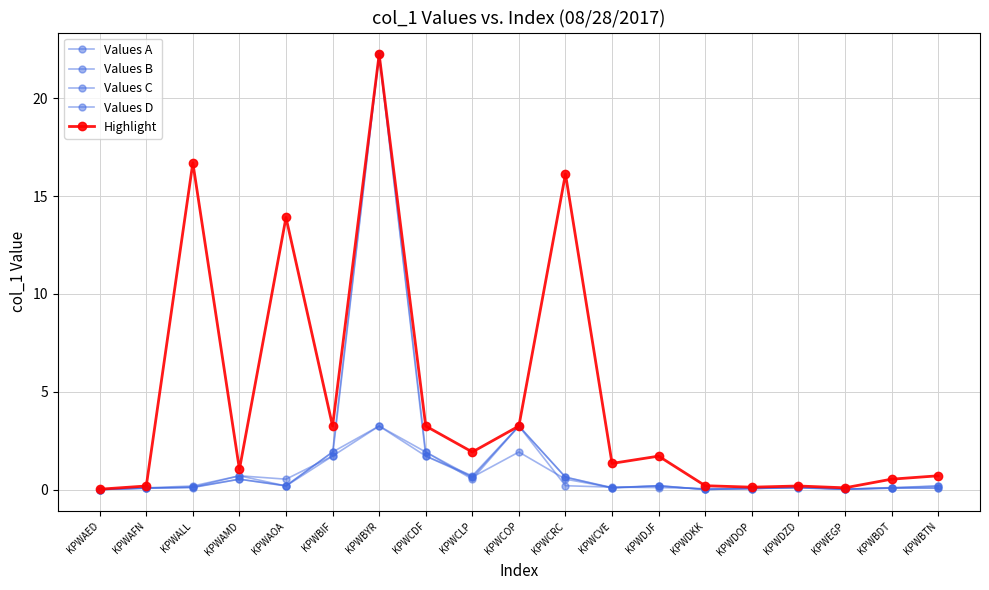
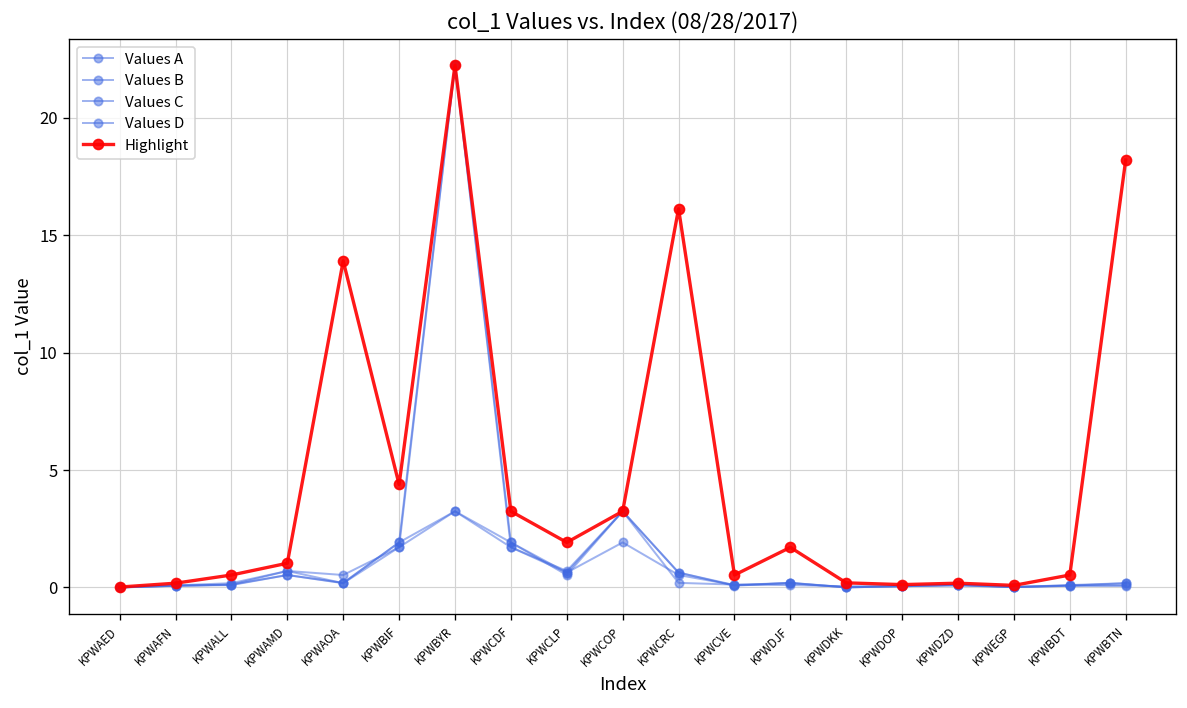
Highlight, KPWALL: 16.7 -> 0.5
Highlight, KPWBIF: 3.2 -> 4.4
Highlight, KPWCVE: 1.3 -> 0.5
Highlight, KPWBTN: 0.7 -> 18.2
